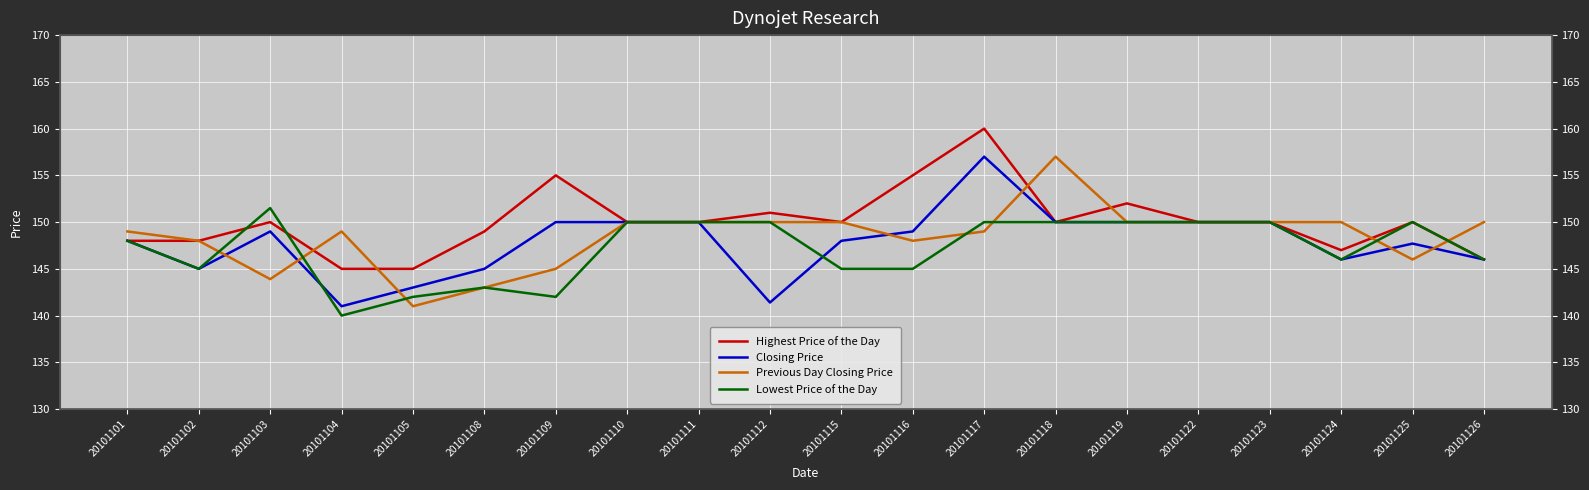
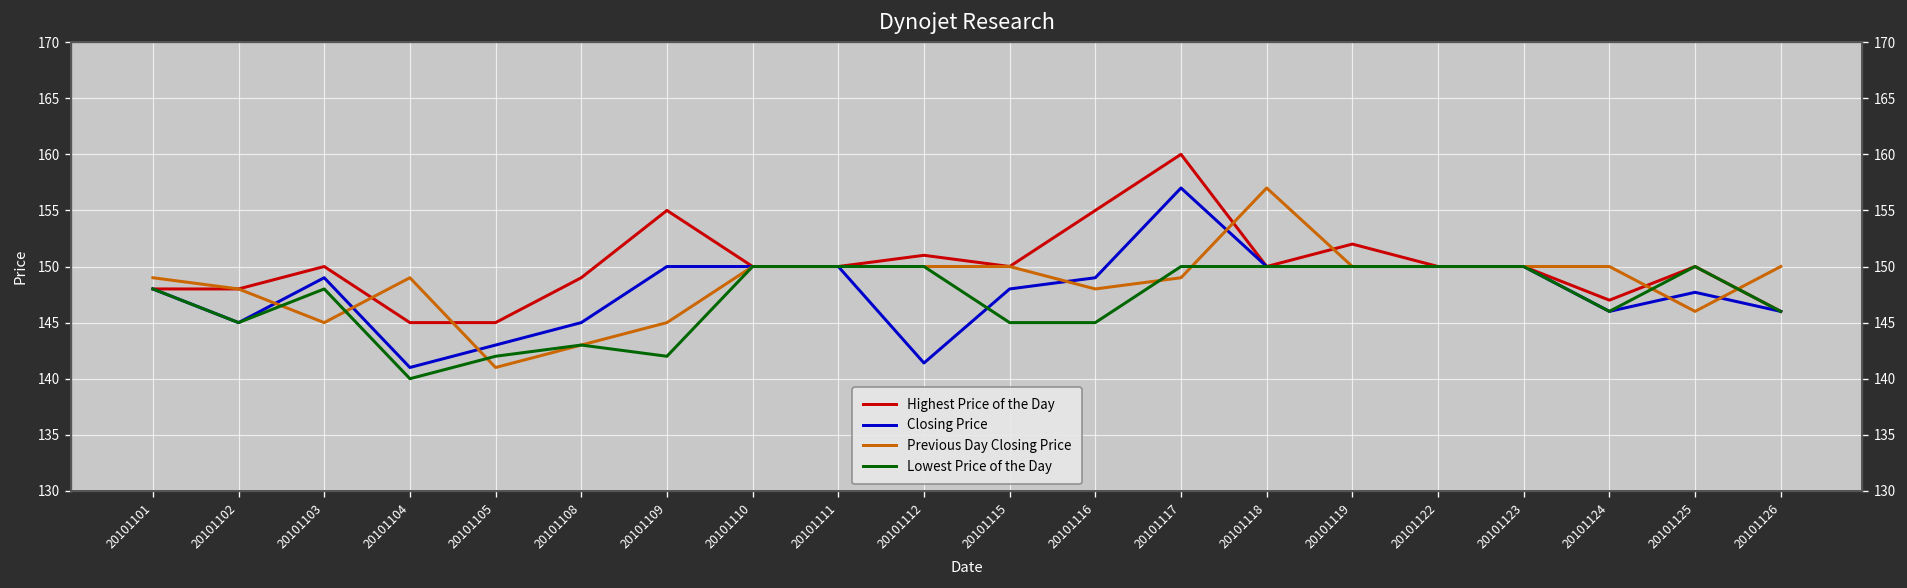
Previous Day Closing Price, 20101103: 144 -> 145
Lowest Price of the Day, 20101103: 152 -> 148
